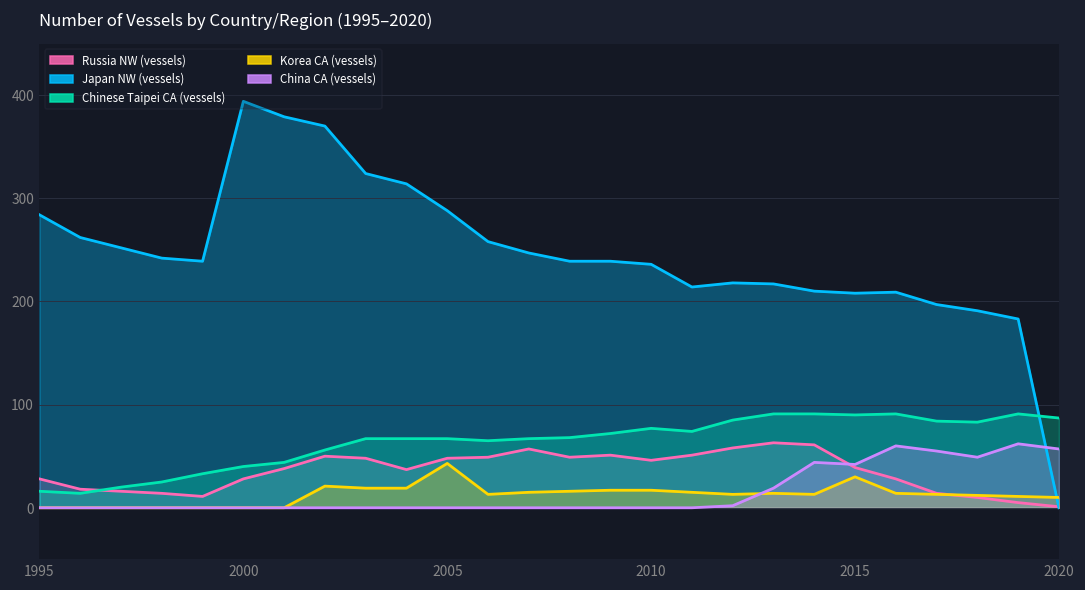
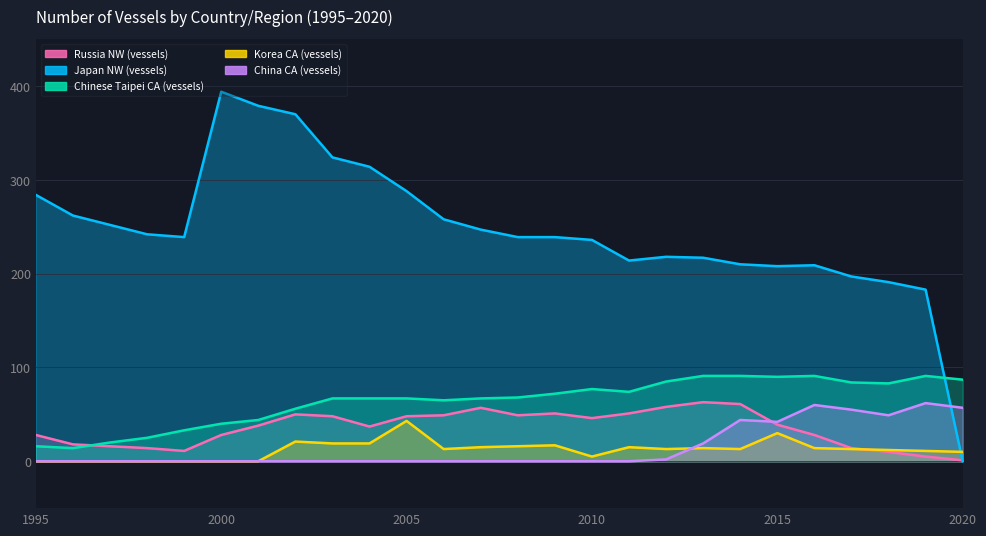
Korea CA (vessels), 2010: 20 -> 10
